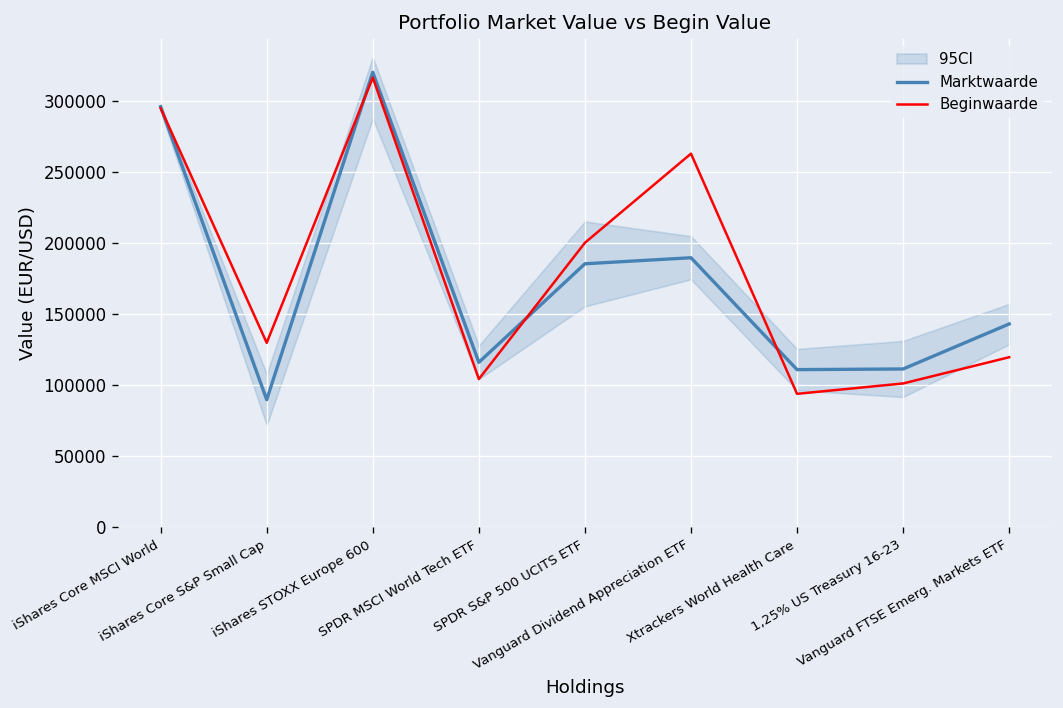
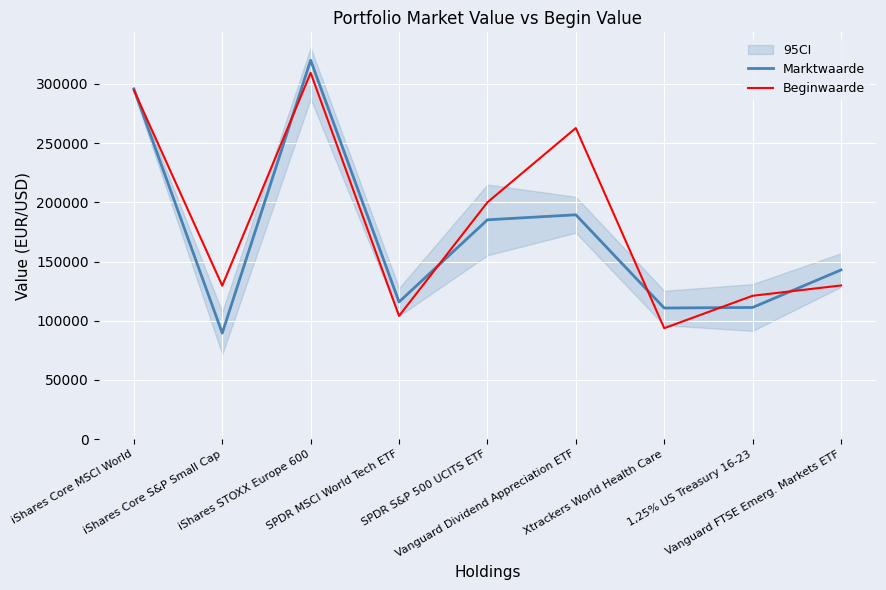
Beginwaarde, iShares STOXX Europe 600: 316000 -> 309000
Beginwaarde, 1,25% US Treasury 16-23: 101000 -> 121000
Beginwaarde, Vanguard FTSE Emerg. Markets ETF: 119000 -> 130000
